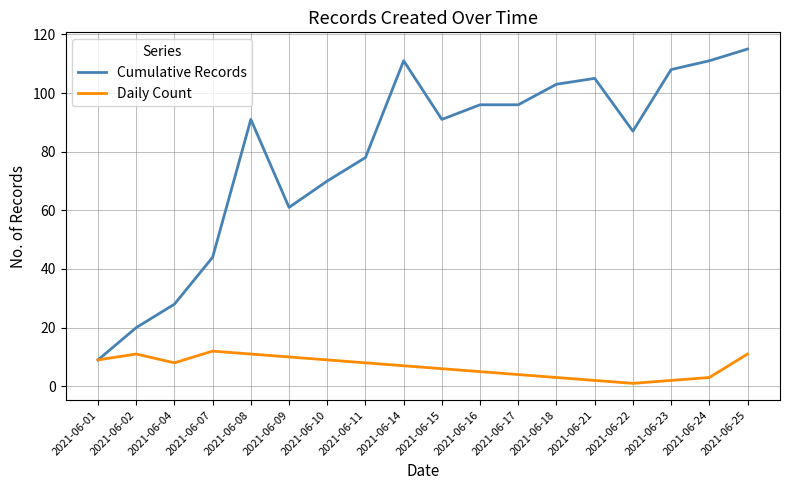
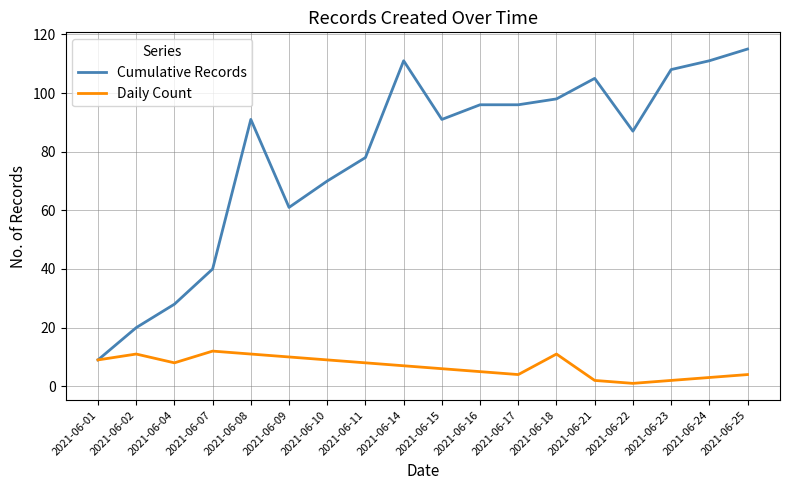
Cumulative Records, 2021-06-07: 44 -> 40
Cumulative Records, 2021-06-18: 103 -> 98
Daily Count, 2021-06-18: 3 -> 11
Daily Count, 2021-06-25: 11 -> 4
